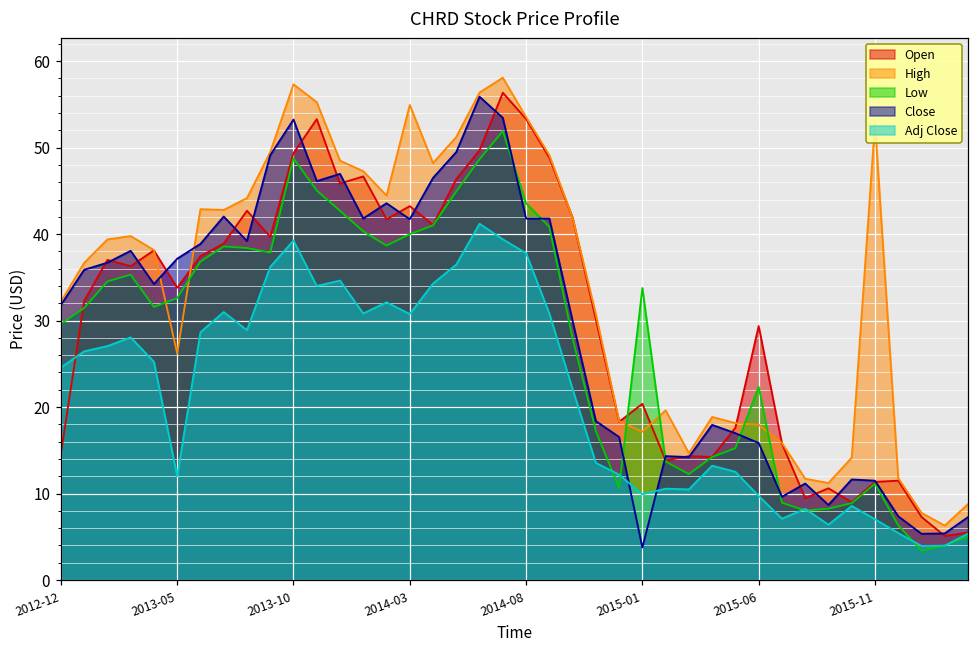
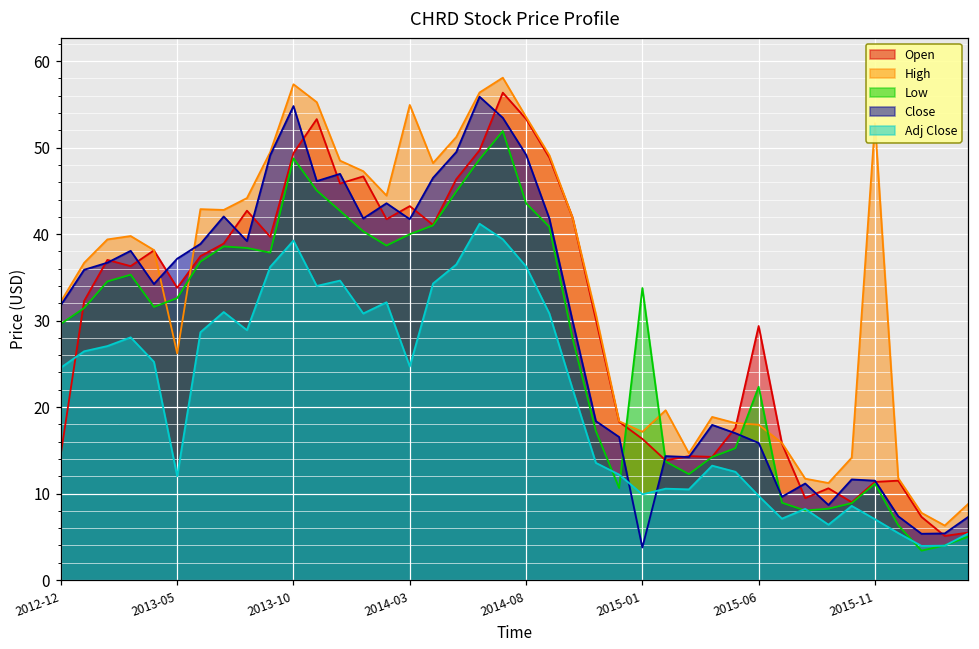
Close, 2013-10: 53 -> 55
Adj Close, 2014-03: 31 -> 25
Close, 2014-08: 42 -> 49
Adj Close, 2014-08: 38 -> 36
Open, 2015-01: 20 -> 16
